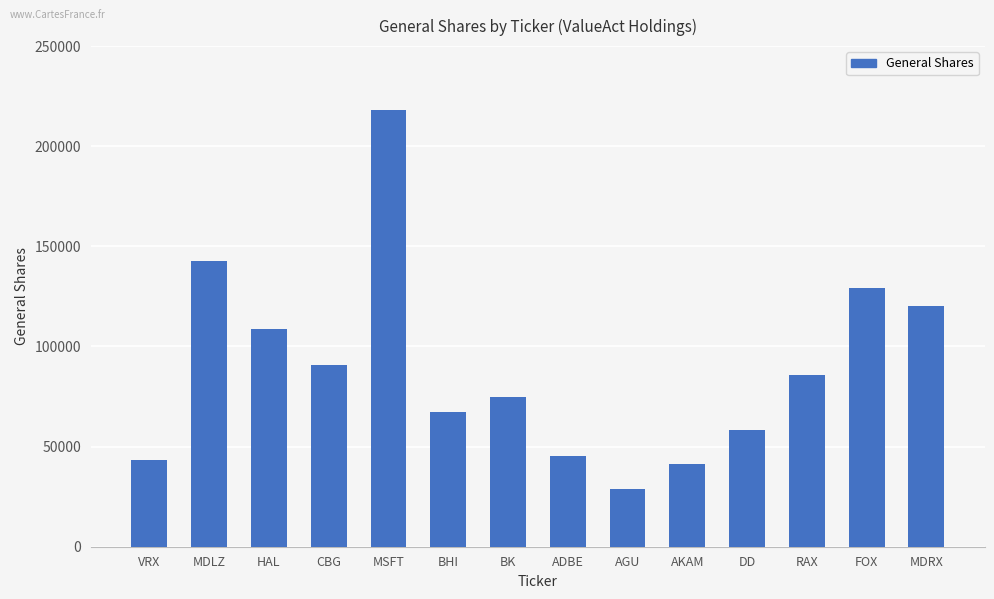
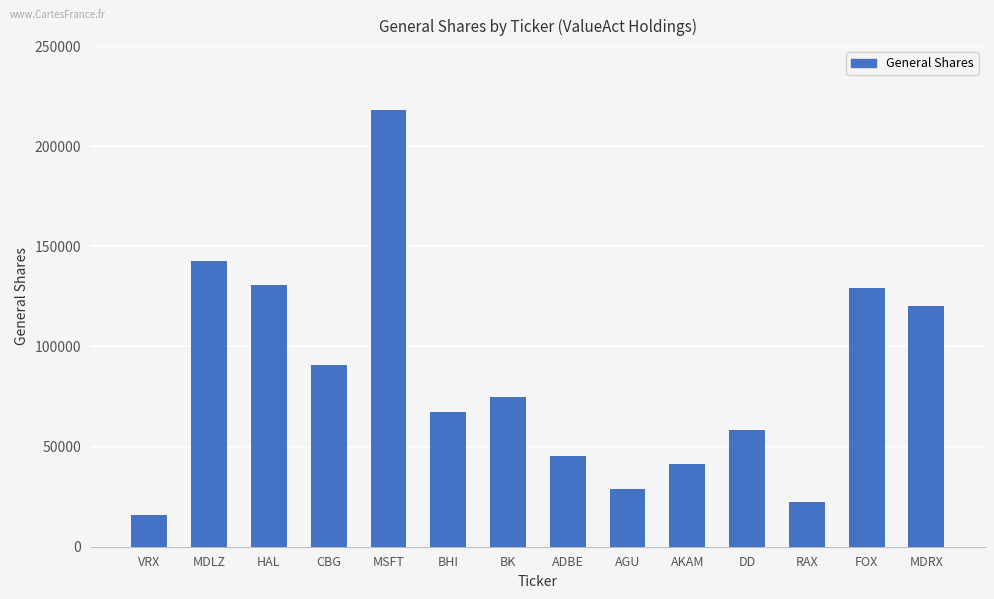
VRX: 43000 -> 16000
HAL: 109000 -> 131000
RAX: 86000 -> 22000
